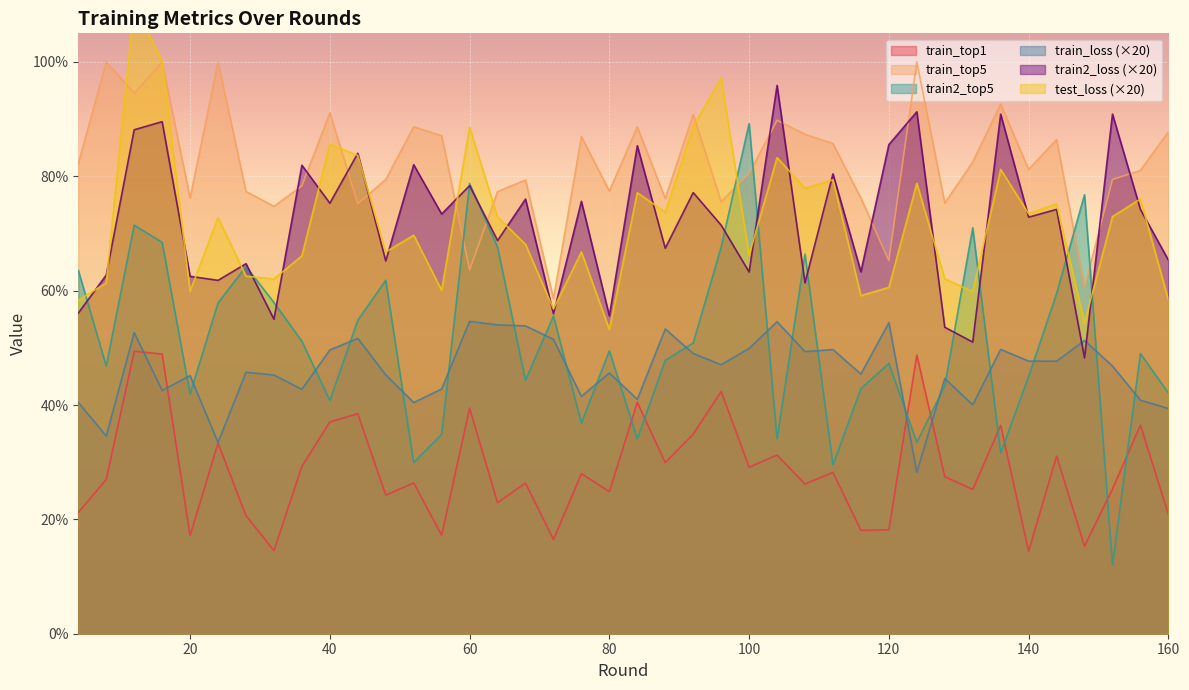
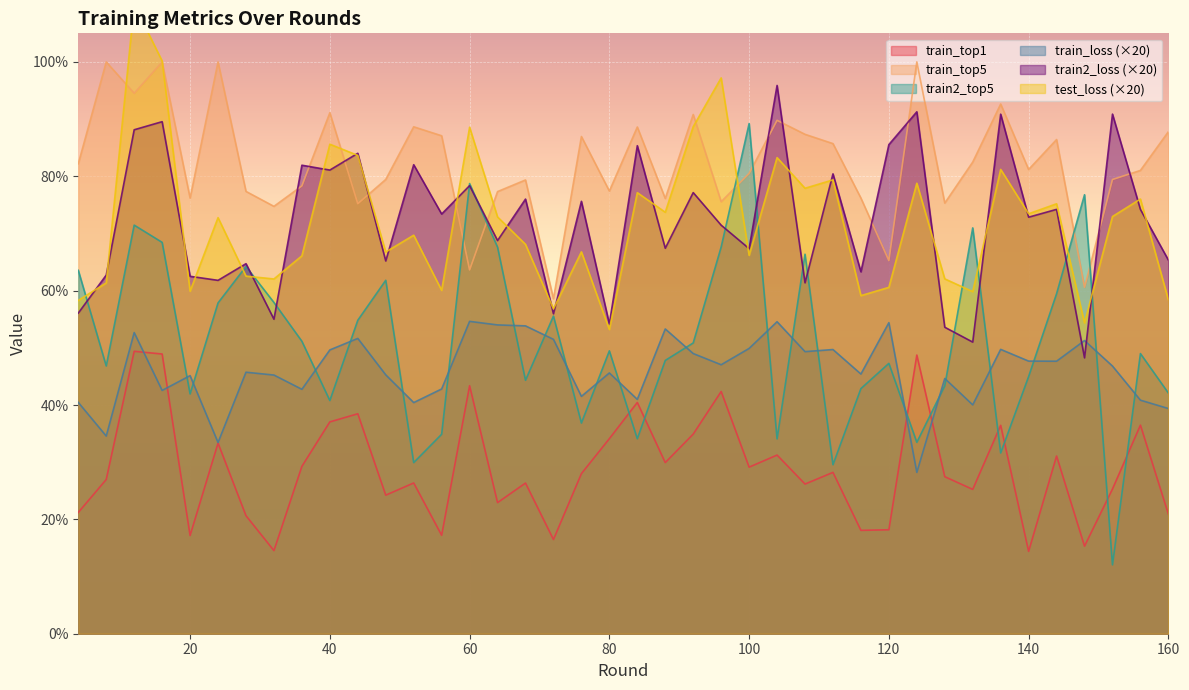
train2_loss (×20), 40: 75% -> 81%
train_top1, 60: 39% -> 43%
train_top1, 80: 25% -> 34%
train2_loss (×20), 80: 56% -> 54%
train2_loss (×20), 100: 63% -> 67%
